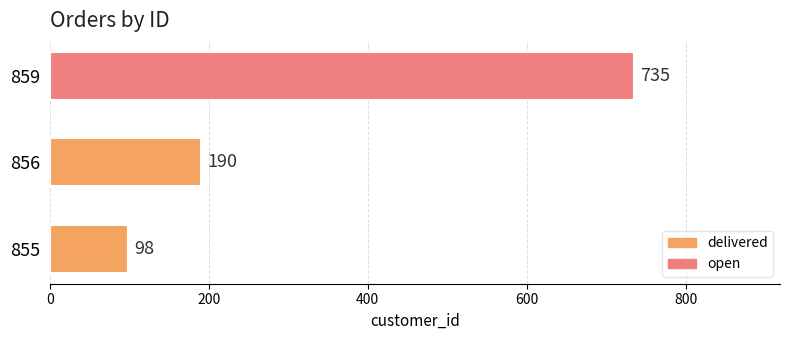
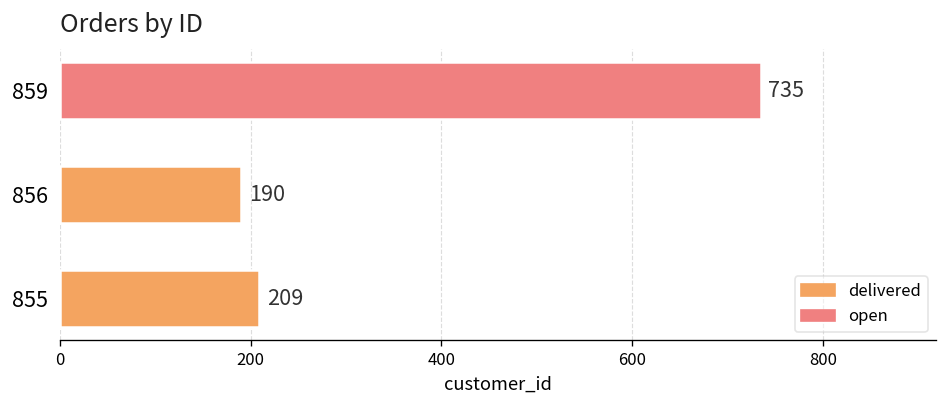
855: 98 -> 209
